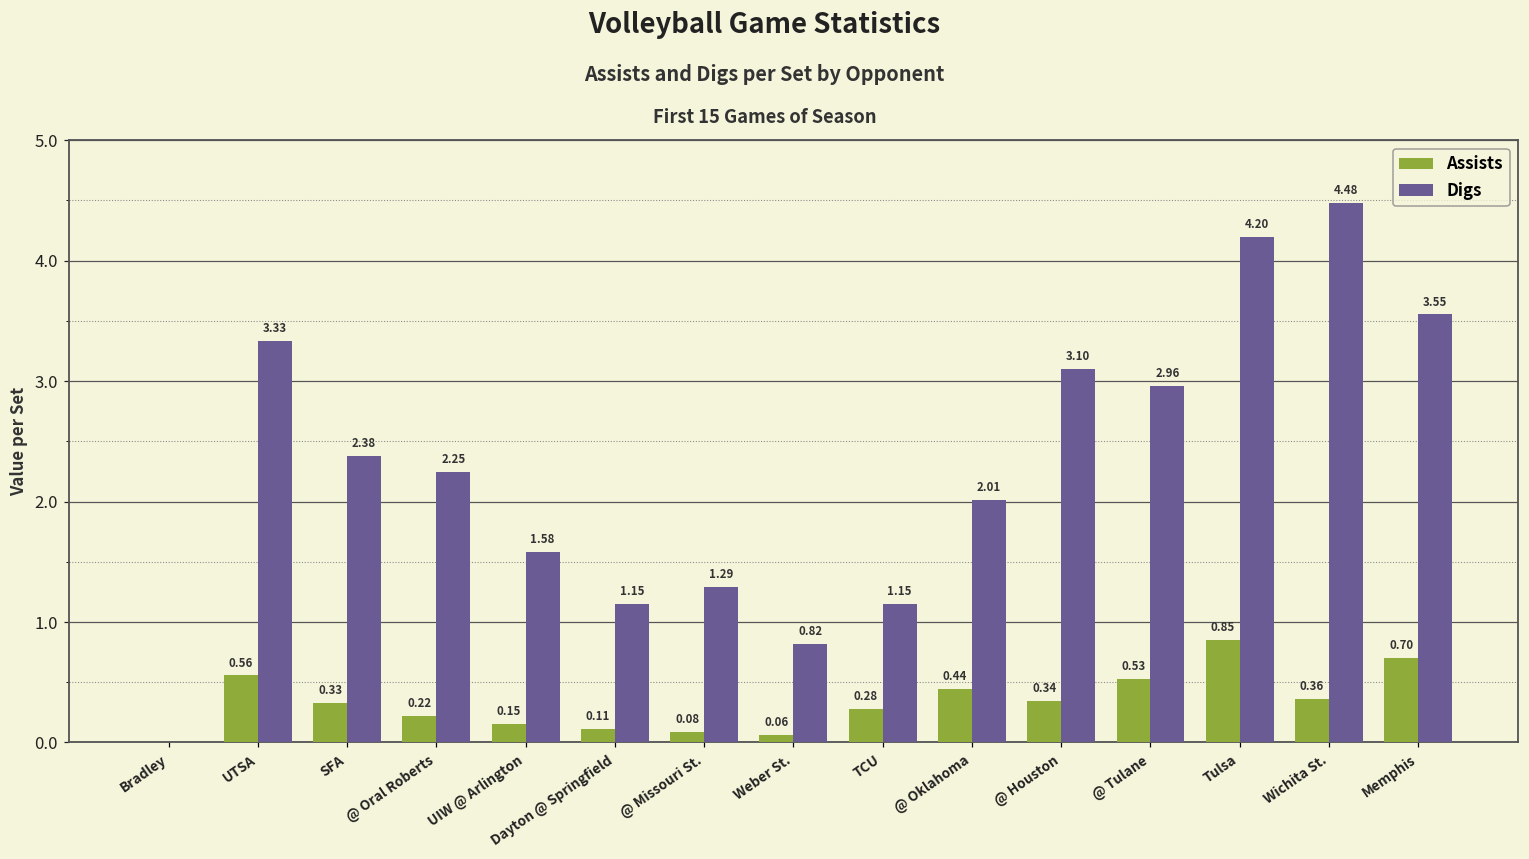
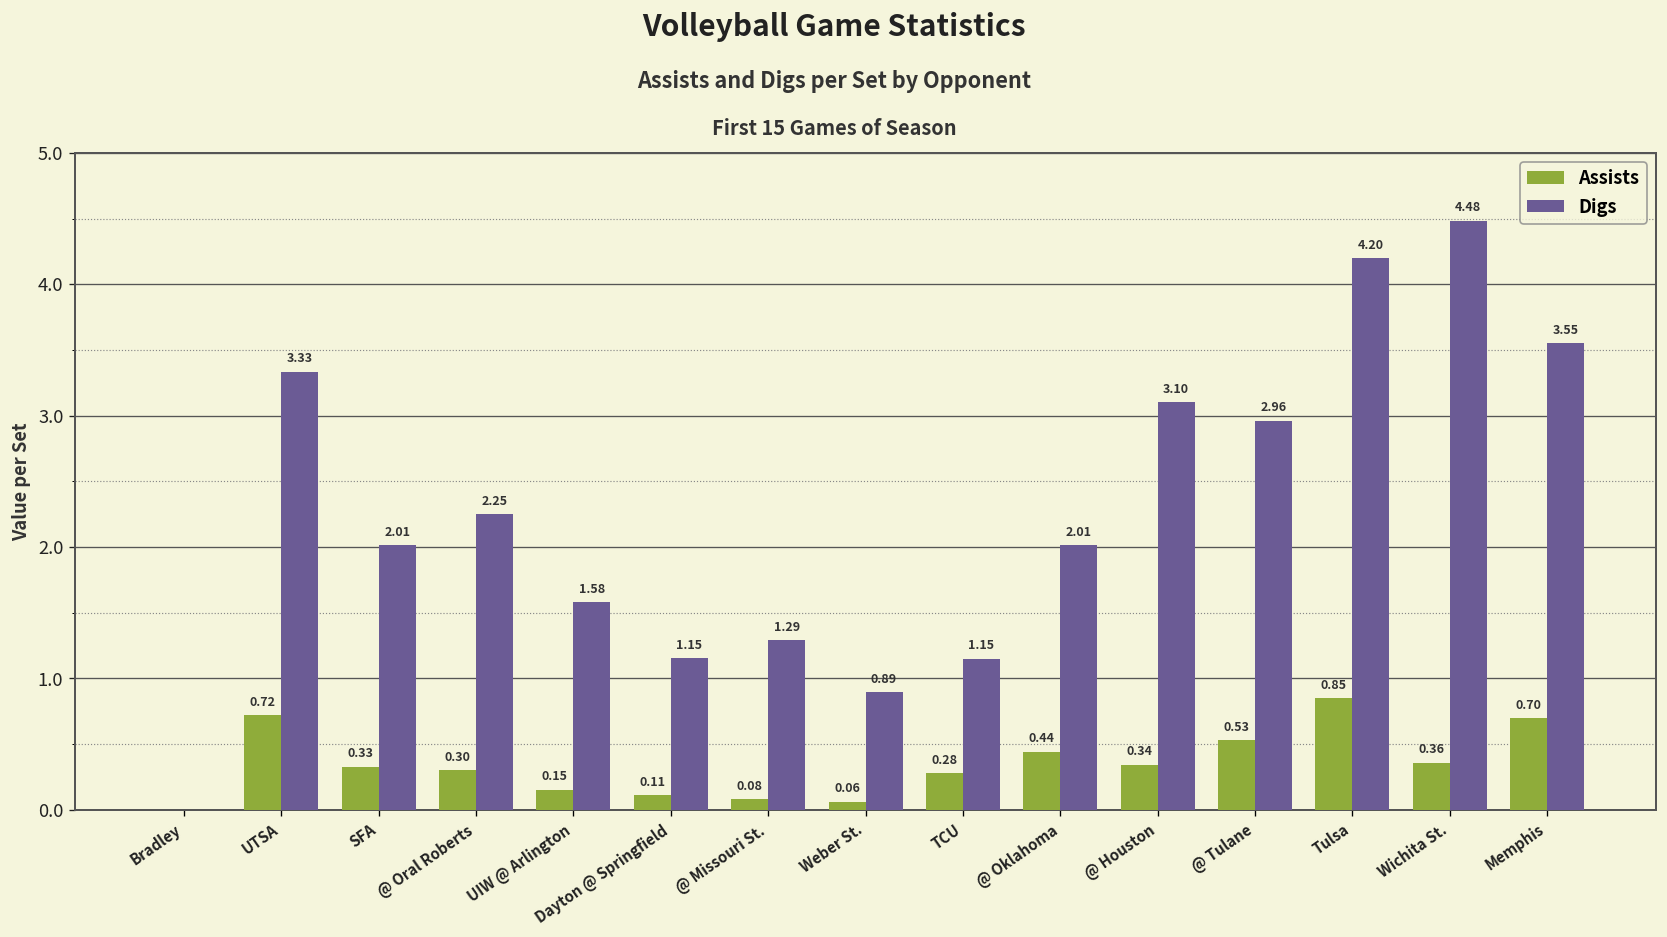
Assists, UTSA: 0.56 -> 0.72
Digs, SFA: 2.38 -> 2.01
Assists, @ Oral Roberts: 0.22 -> 0.30
Digs, Weber St.: 0.82 -> 0.89
